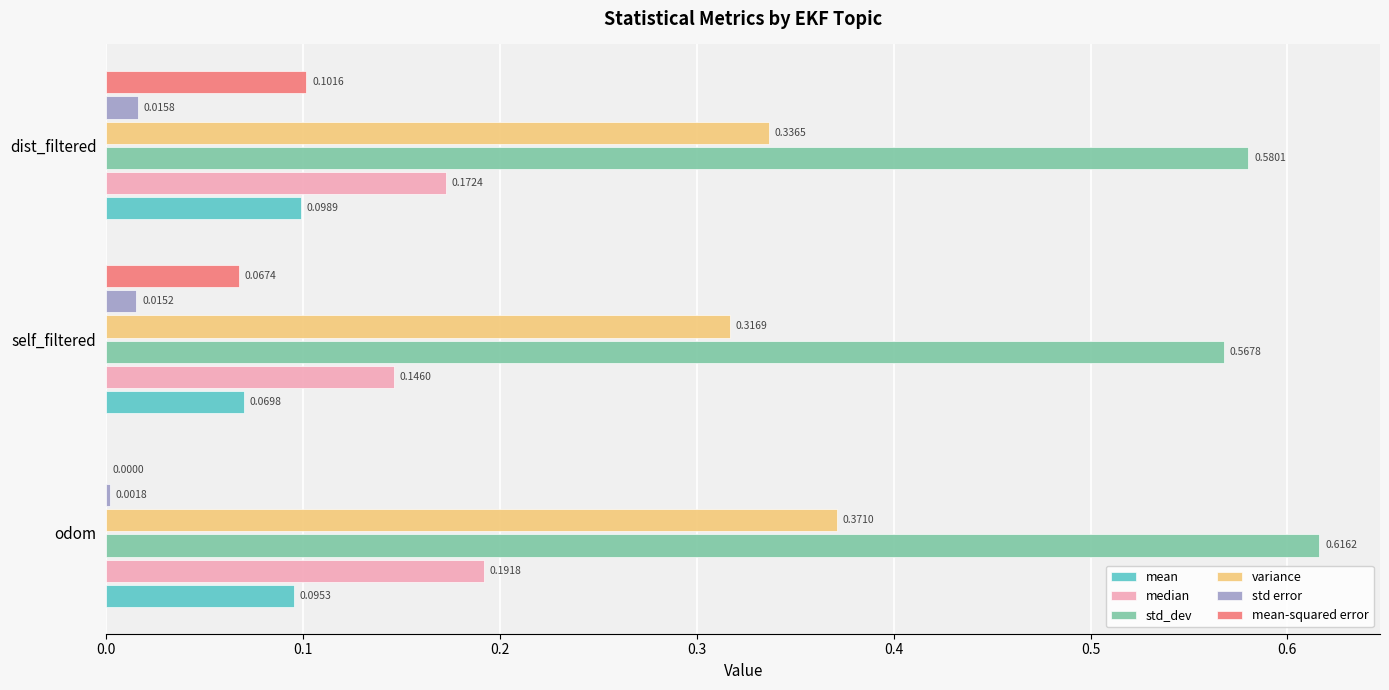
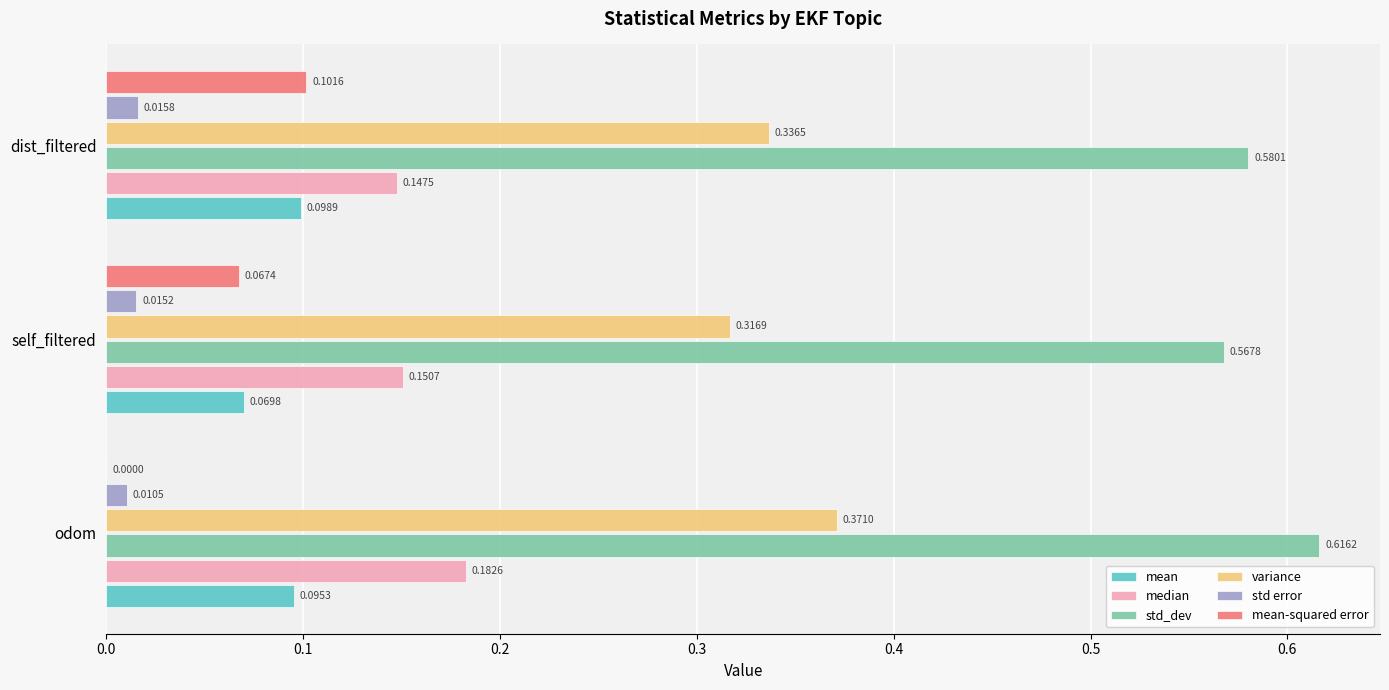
median, dist_filtered: 0.1724 -> 0.1475
median, self_filtered: 0.1460 -> 0.1507
std error, odom: 0.0018 -> 0.0105
median, odom: 0.1918 -> 0.1826
